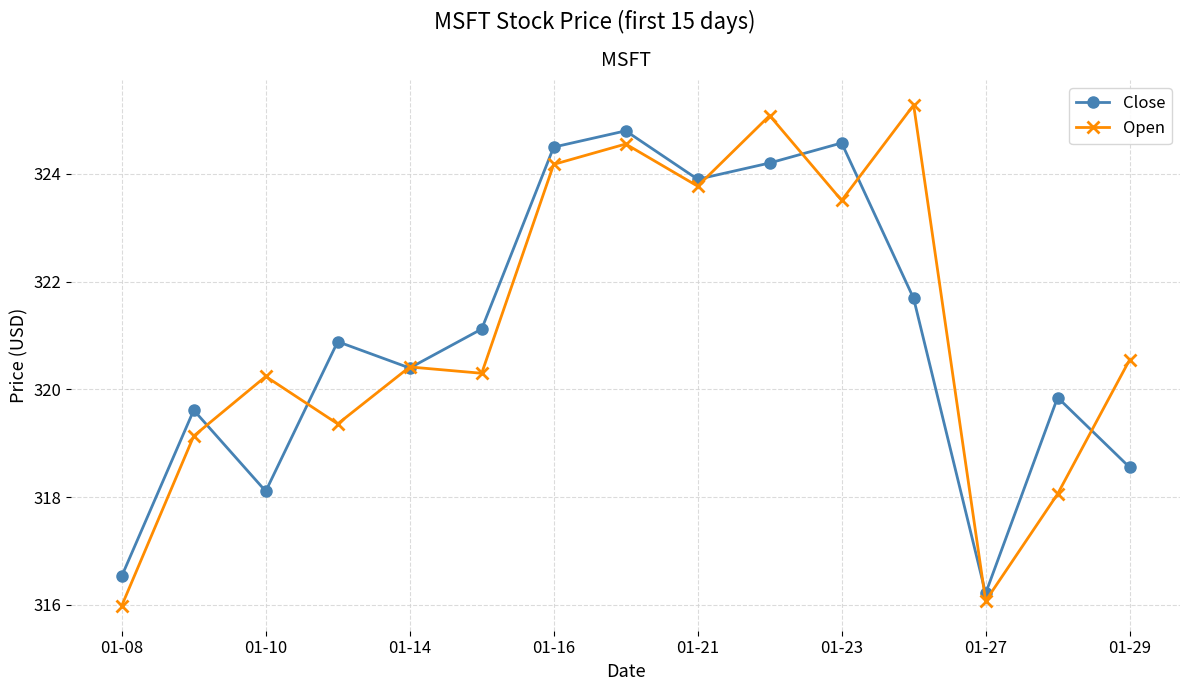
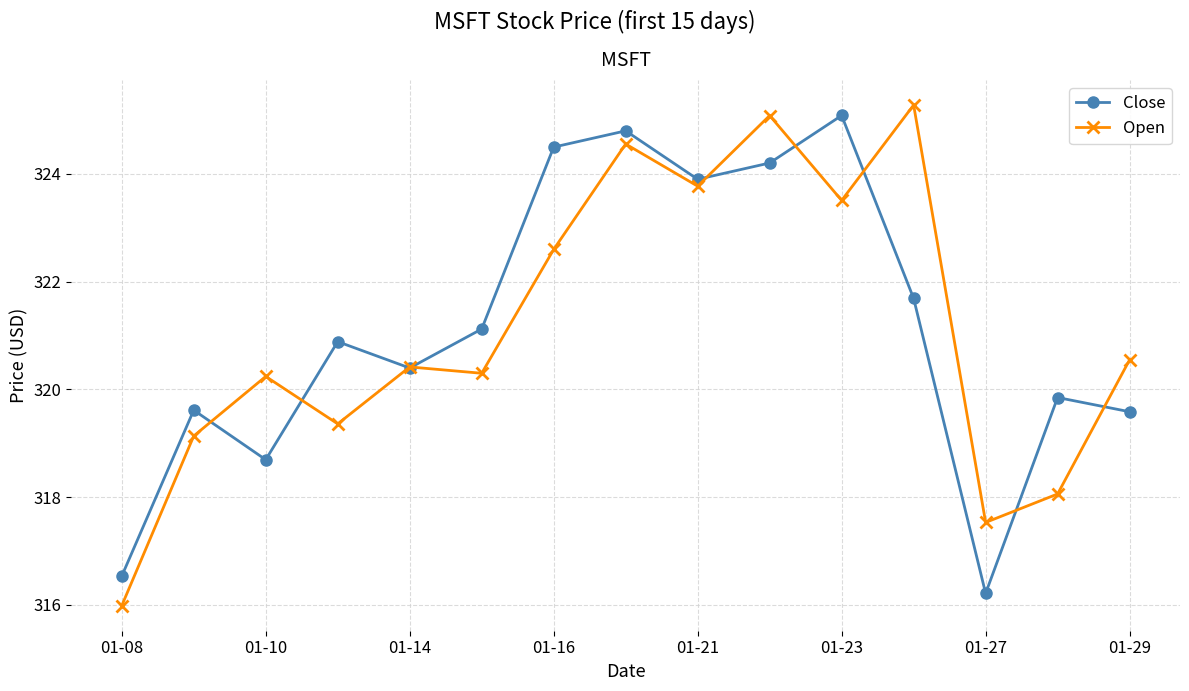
Close, 01-10: 318.1 -> 318.7
Open, 01-16: 324.2 -> 322.6
Close, 01-23: 324.6 -> 325.1
Open, 01-27: 316.1 -> 317.5
Close, 01-29: 318.6 -> 319.6
